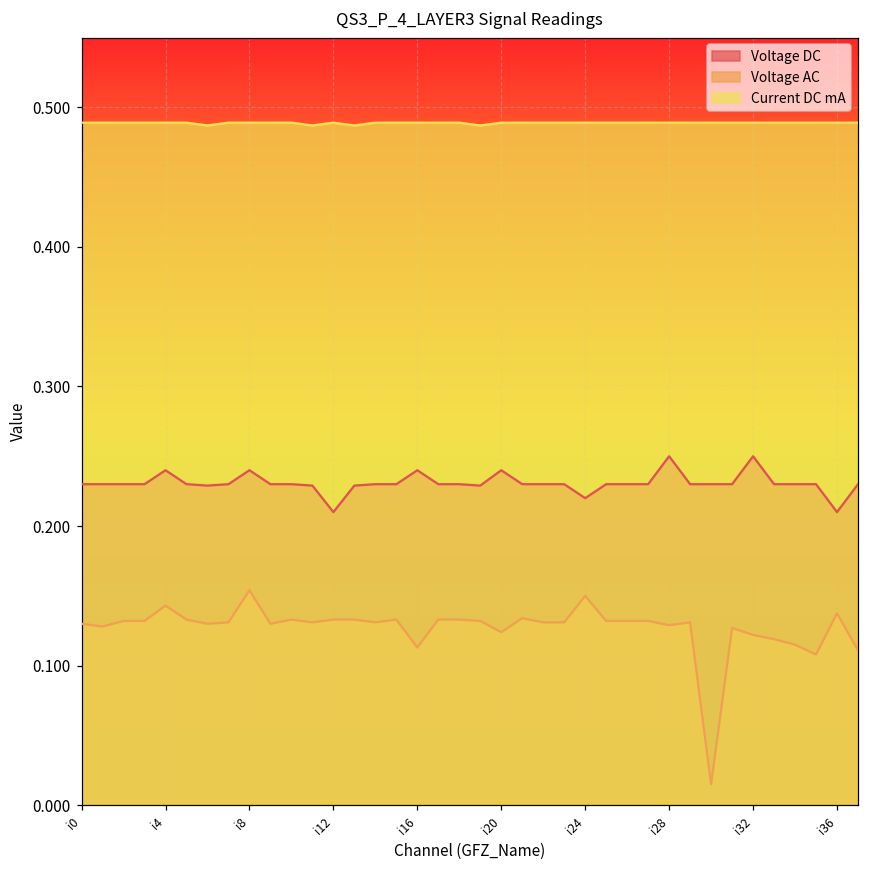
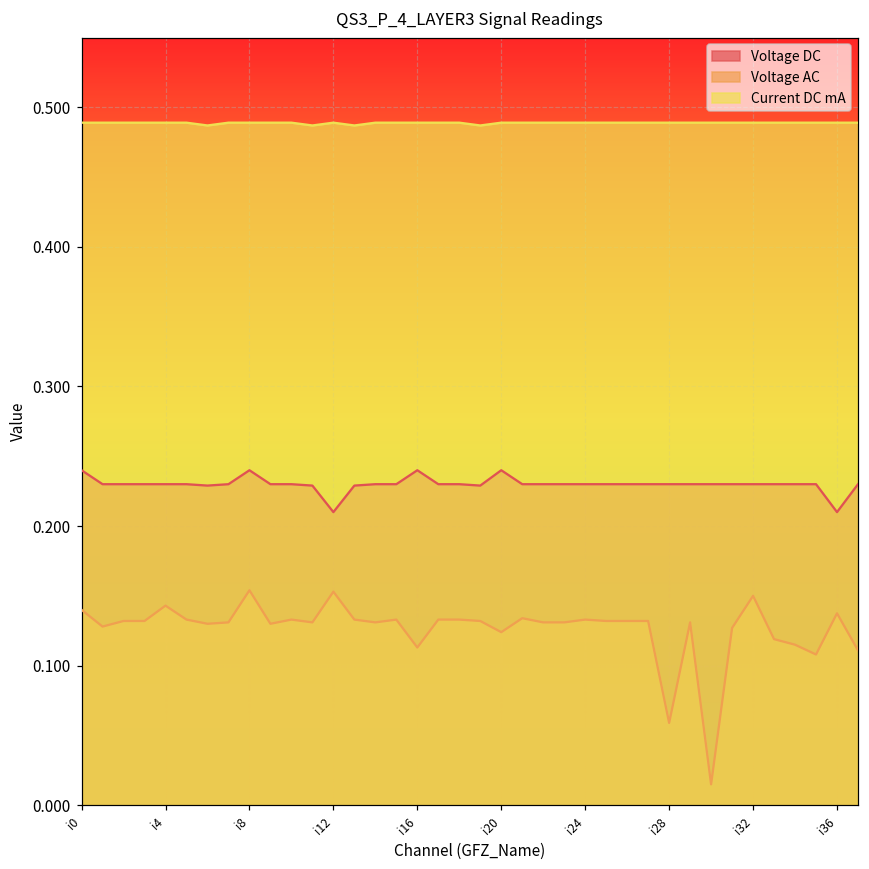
Voltage DC, i0: 0.23 -> 0.24
Voltage AC, i0: 0.13 -> 0.14
Voltage DC, i4: 0.24 -> 0.23
Voltage AC, i12: 0.133 -> 0.153
Voltage DC, i24: 0.22 -> 0.23
Voltage AC, i24: 0.150 -> 0.133
Voltage DC, i28: 0.25 -> 0.23
Voltage AC, i28: 0.129 -> 0.059
Voltage DC, i32: 0.25 -> 0.23
Voltage AC, i32: 0.122 -> 0.150
